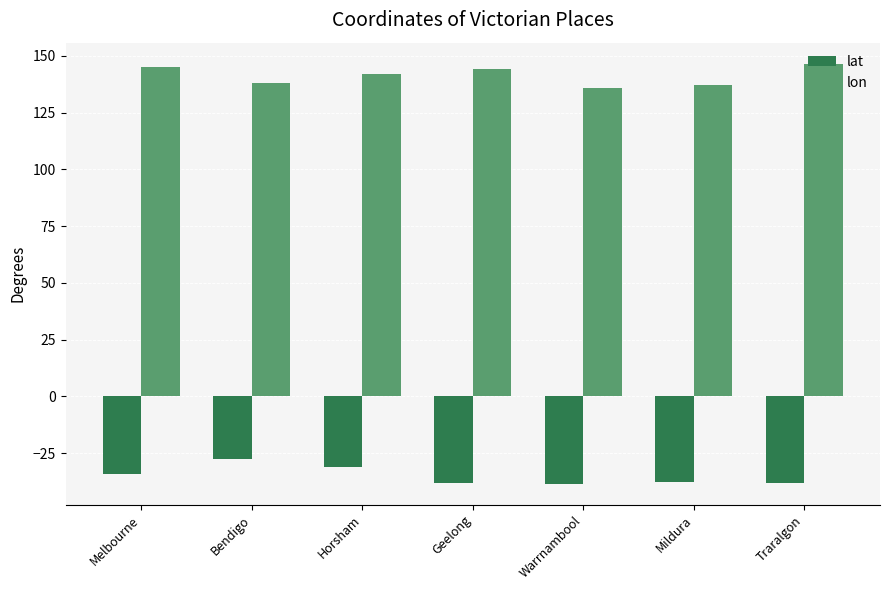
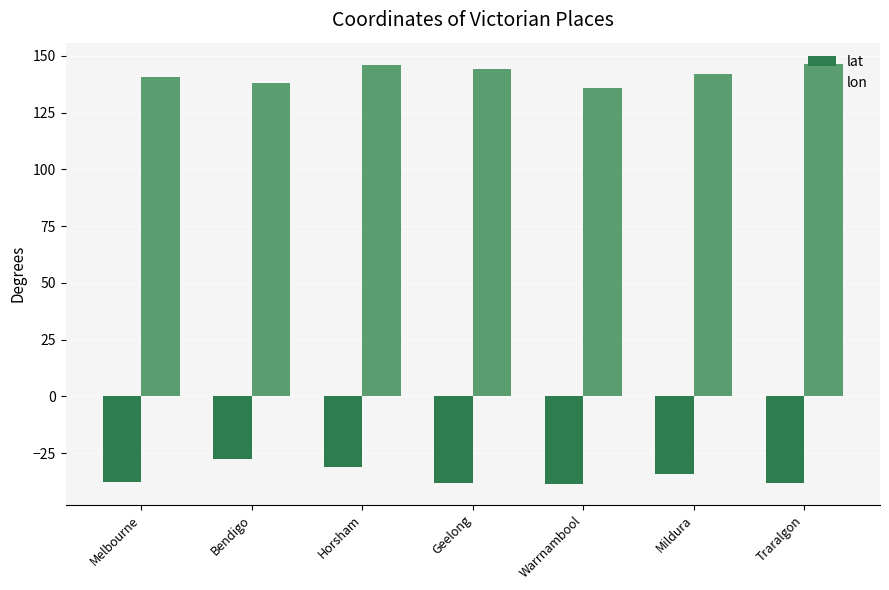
lat, Melbourne: -34 -> -38
lon, Melbourne: 145 -> 141
lon, Horsham: 142 -> 146
lat, Mildura: -38 -> -34
lon, Mildura: 137 -> 142
